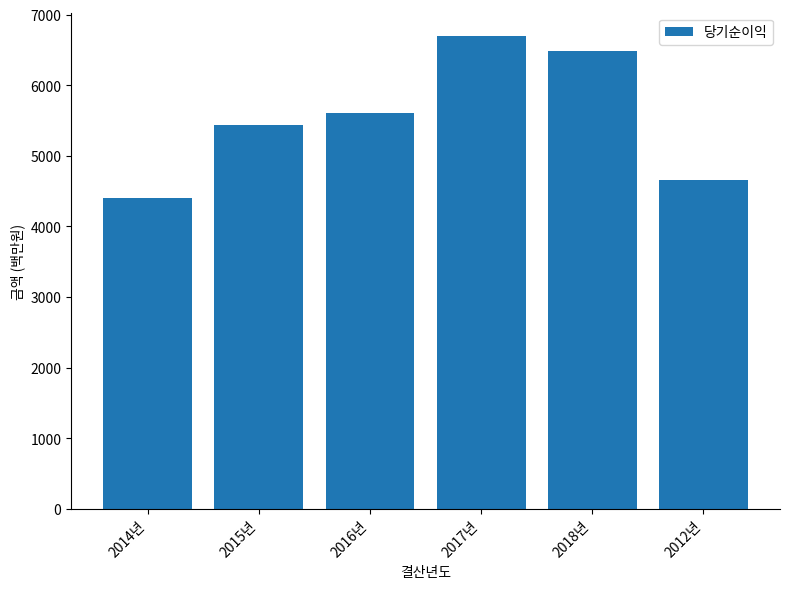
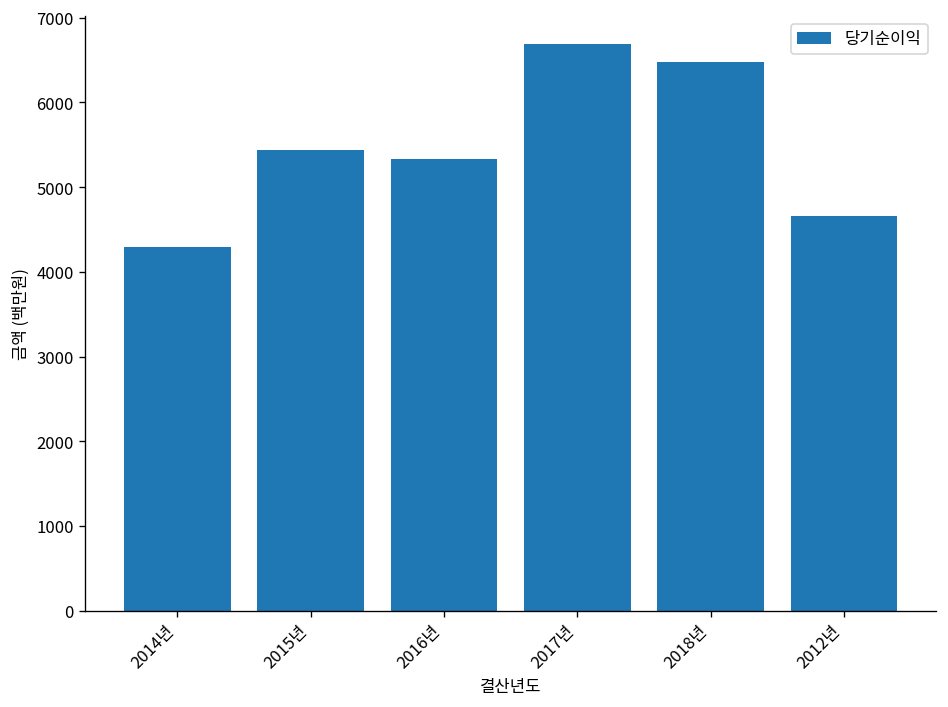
2014년: 4400 -> 4300
2016년: 5600 -> 5300
